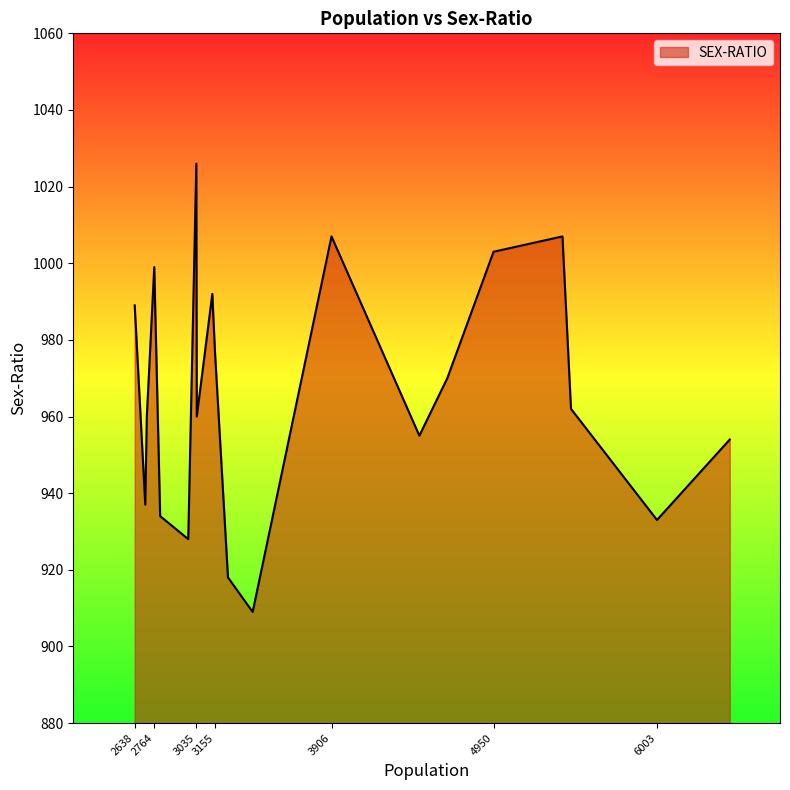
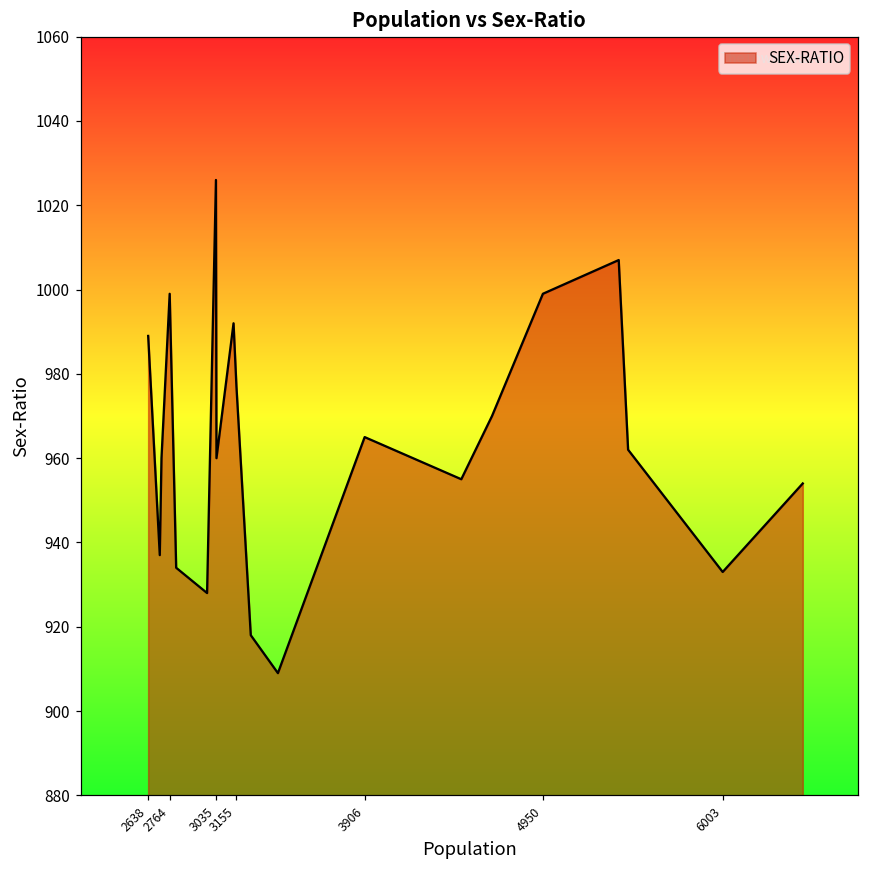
3906: 1007 -> 965
4950: 1003 -> 999
